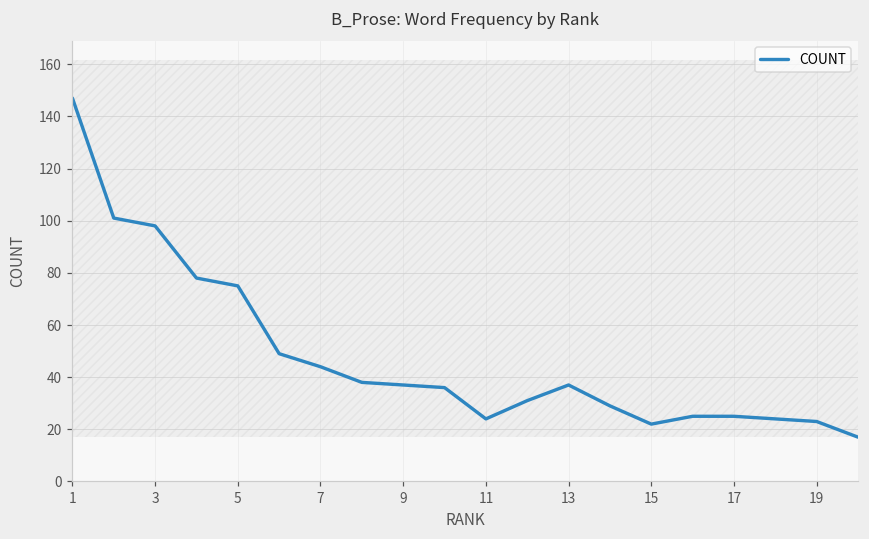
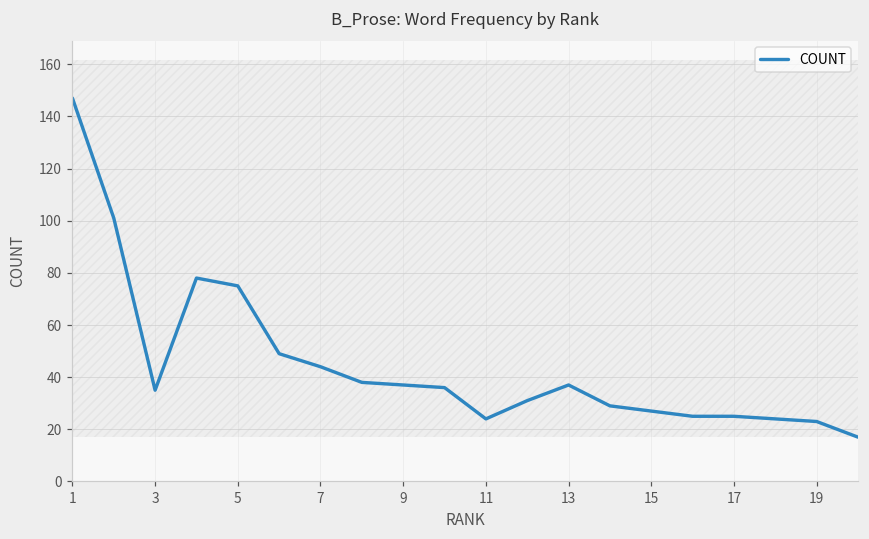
COUNT, 3: 98 -> 35
COUNT, 15: 22 -> 27
